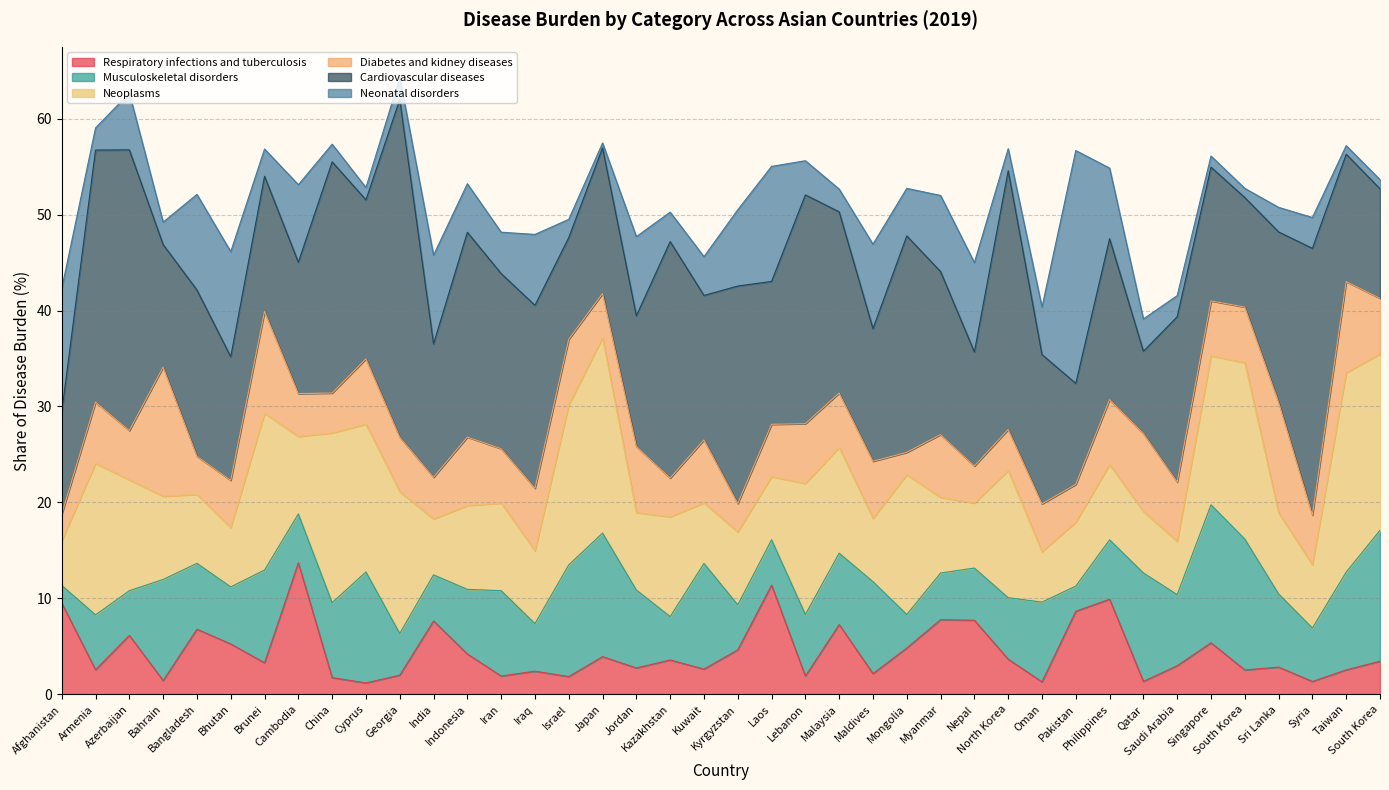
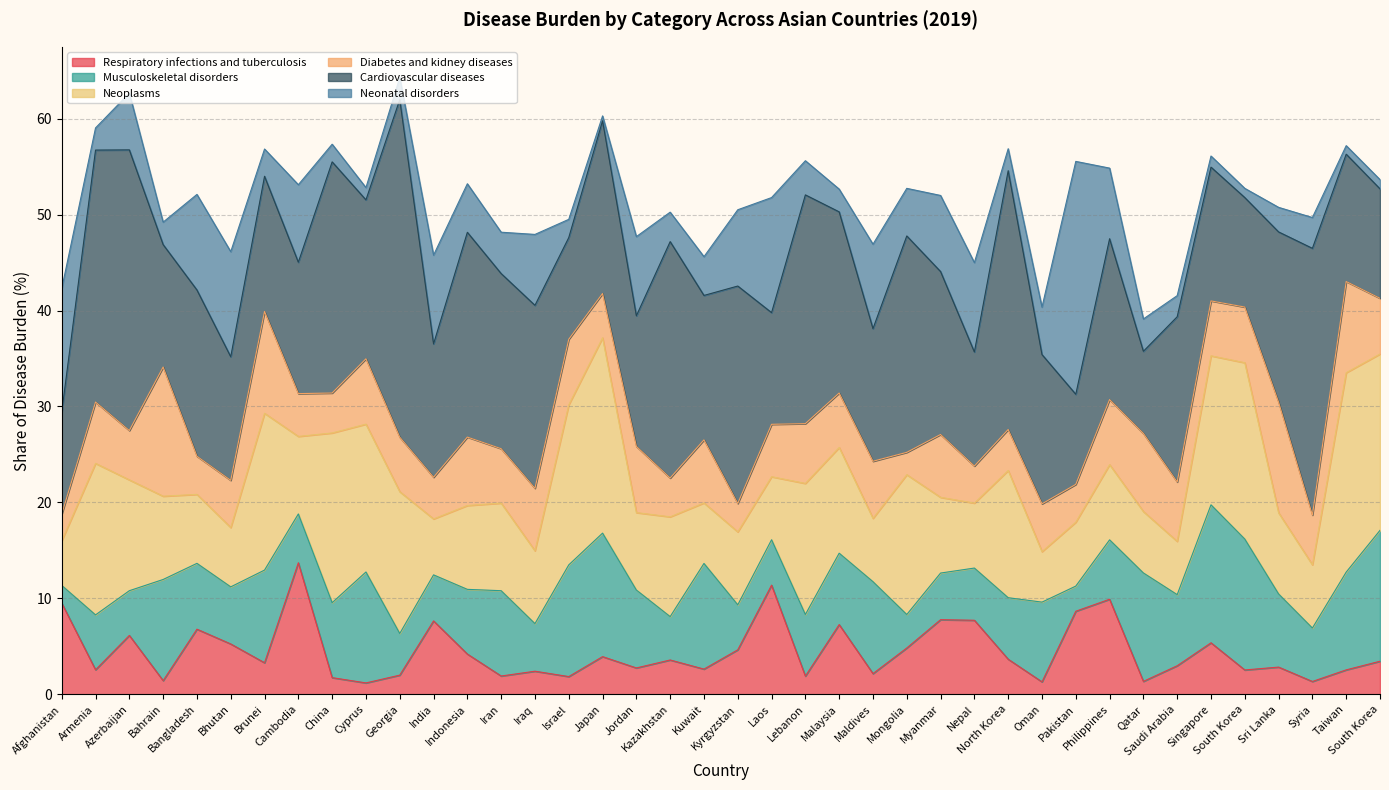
Cardiovascular diseases, Japan: 15 -> 18
Cardiovascular diseases, Laos: 15 -> 12
Cardiovascular diseases, Pakistan: 11 -> 9
